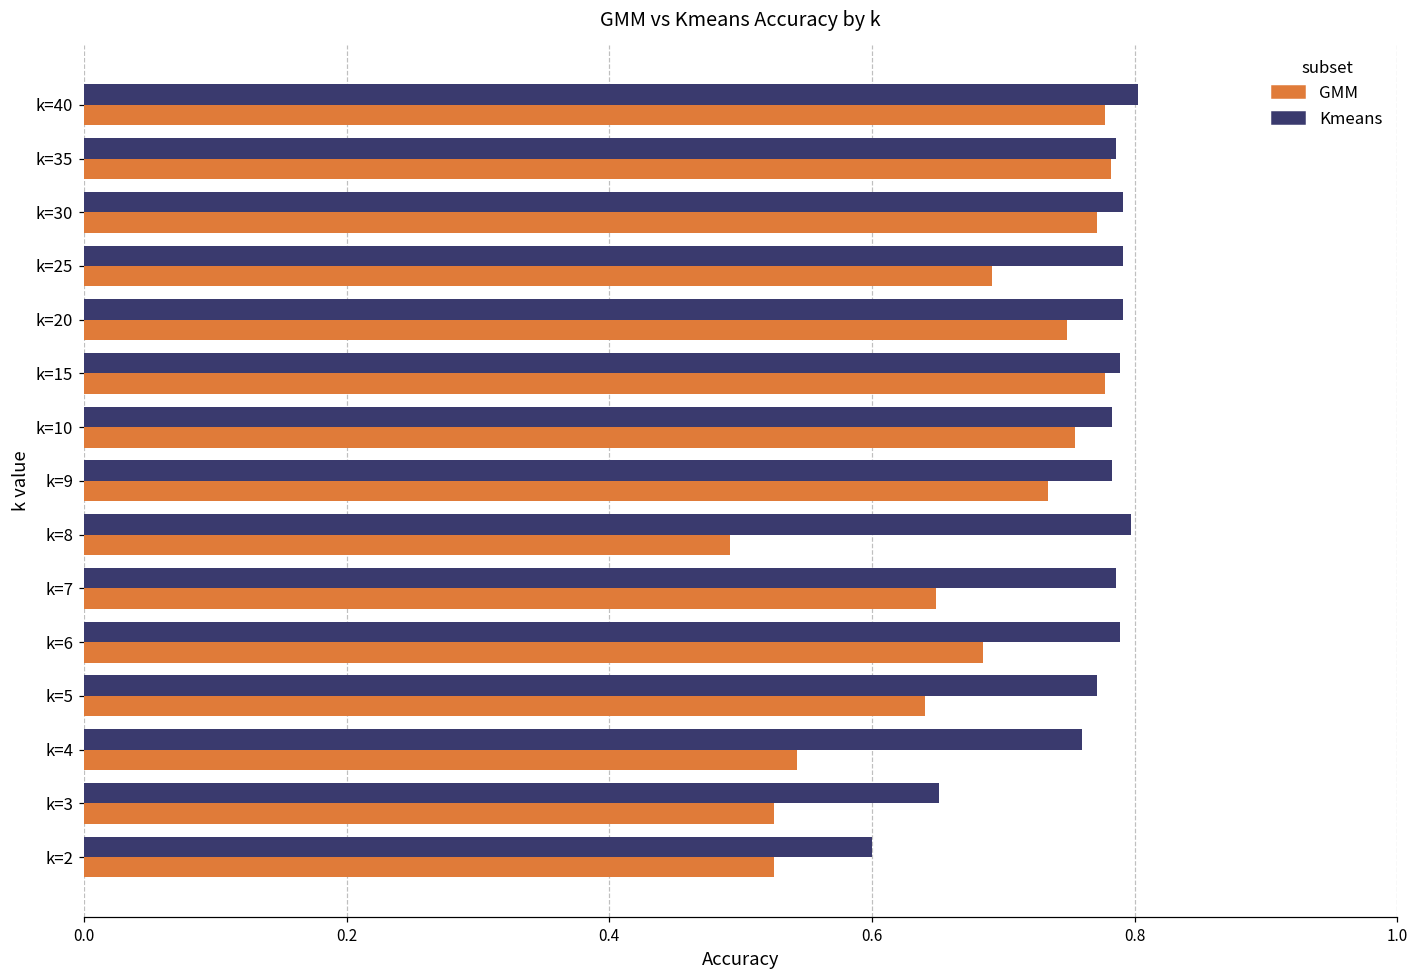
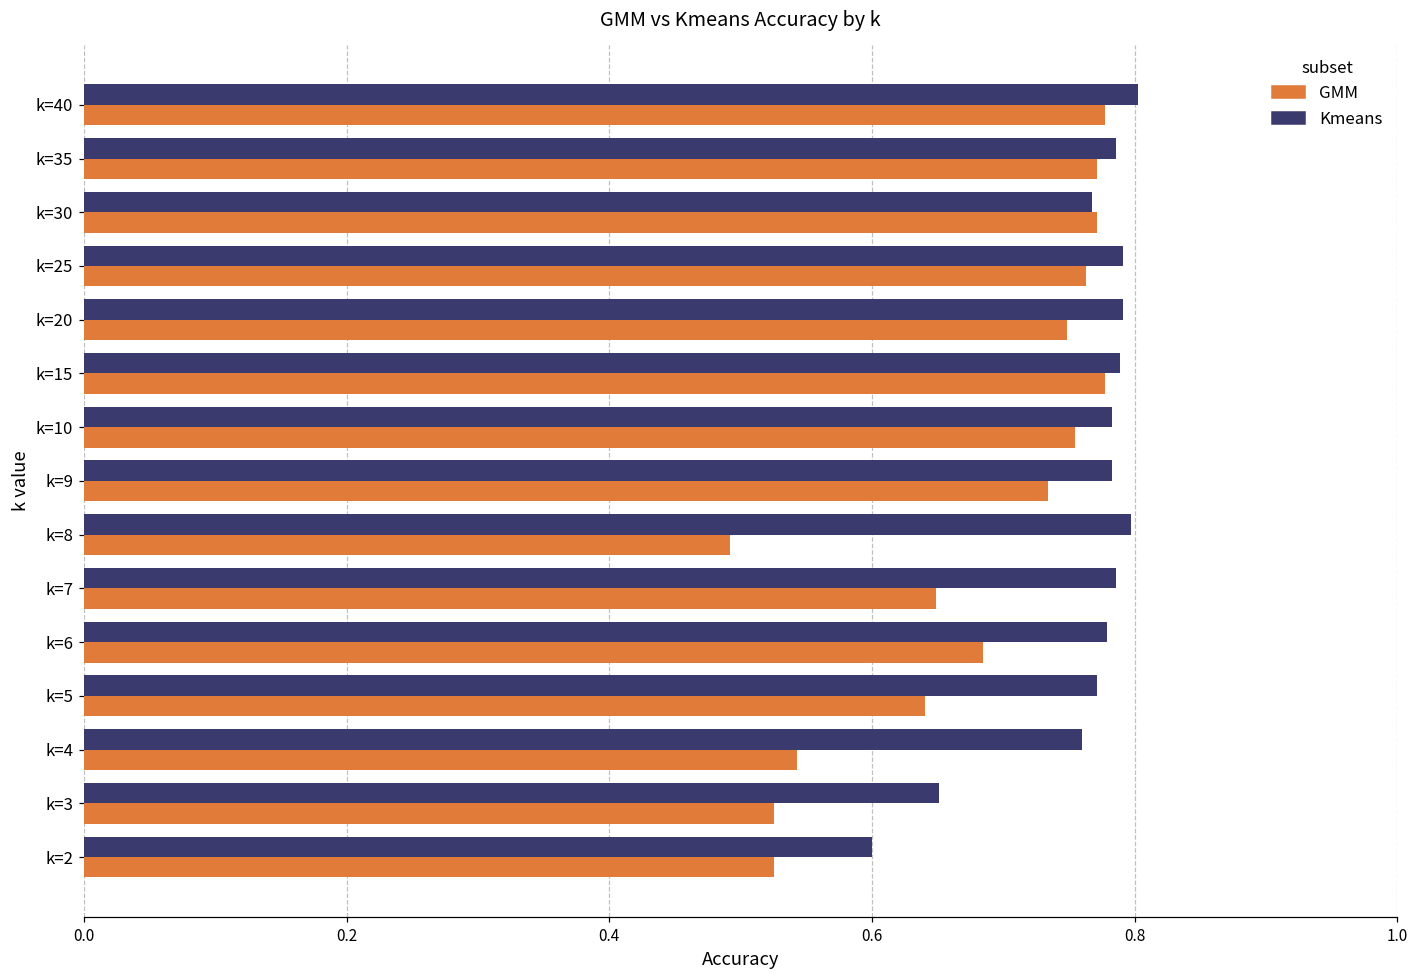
GMM, k=35: 0.782 -> 0.771
Kmeans, k=30: 0.791 -> 0.768
GMM, k=25: 0.692 -> 0.763
Kmeans, k=6: 0.789 -> 0.779
